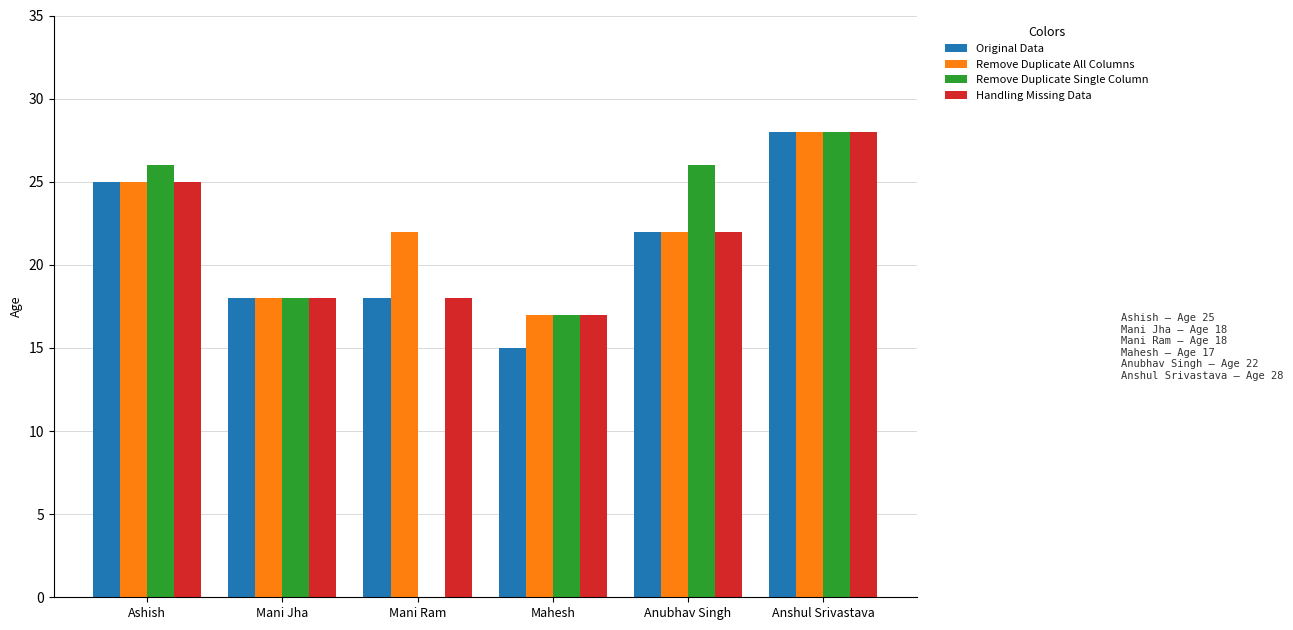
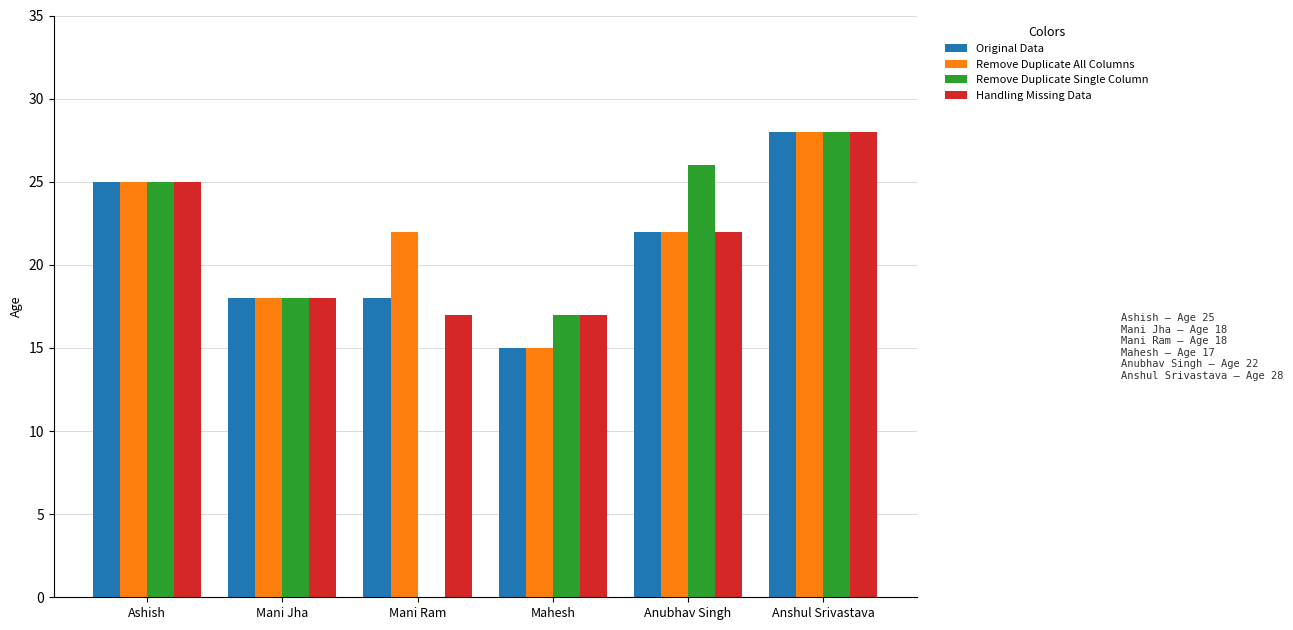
Remove Duplicate Single Column, Ashish: 26 -> 25
Handling Missing Data, Mani Ram: 18 -> 17
Remove Duplicate All Columns, Mahesh: 17 -> 15
